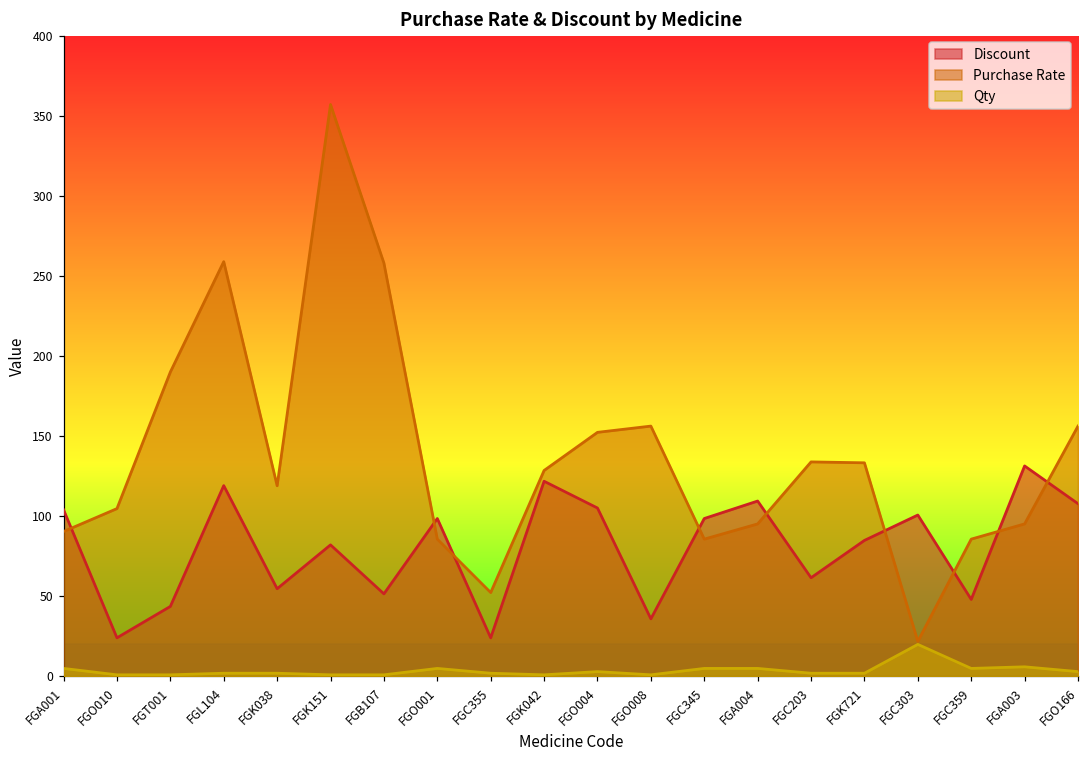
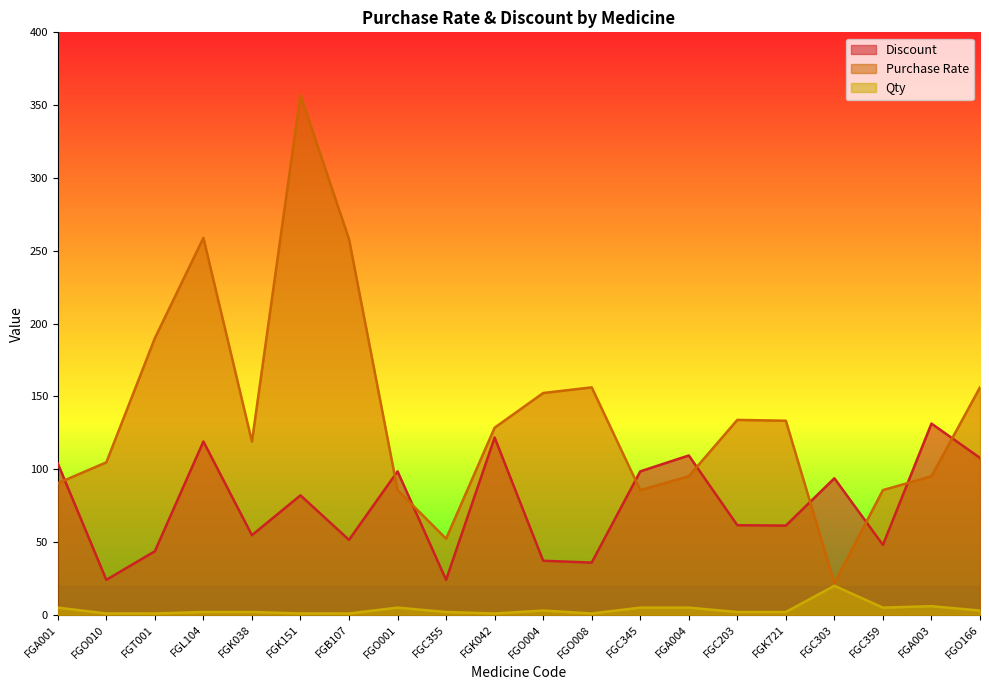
Discount, FGO004: 105 -> 37
Discount, FGK721: 85 -> 61
Discount, FGC303: 101 -> 94
